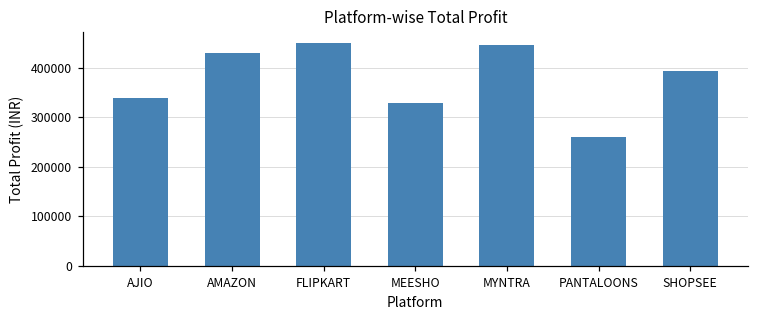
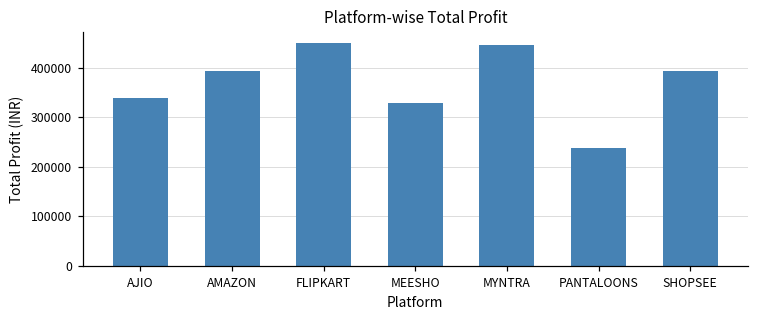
AMAZON: 430000 -> 390000
PANTALOONS: 260000 -> 240000
